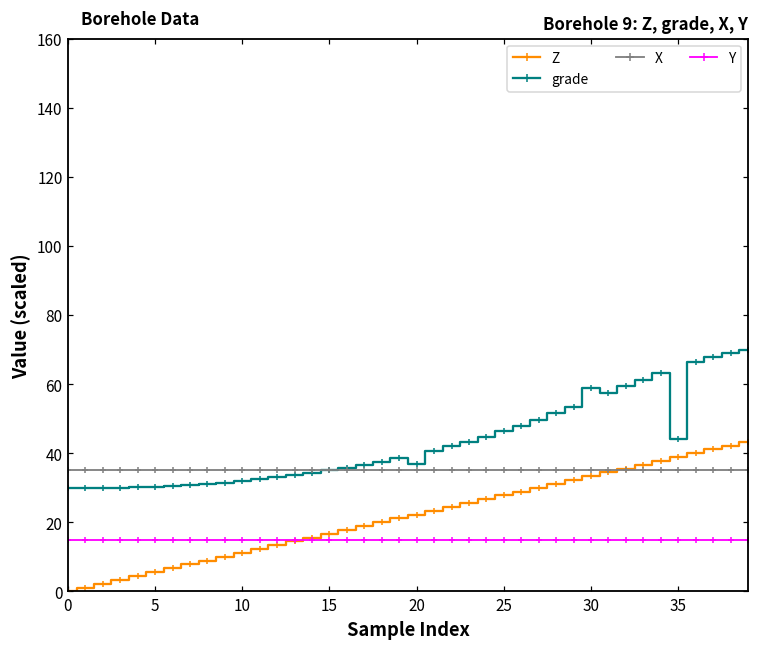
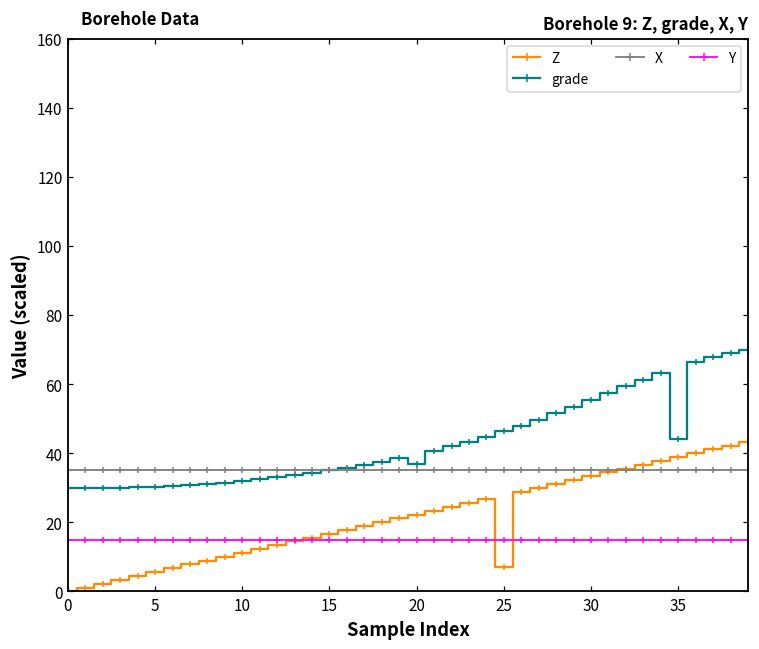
Z, 25: 28 -> 7
grade, 30: 59 -> 55
